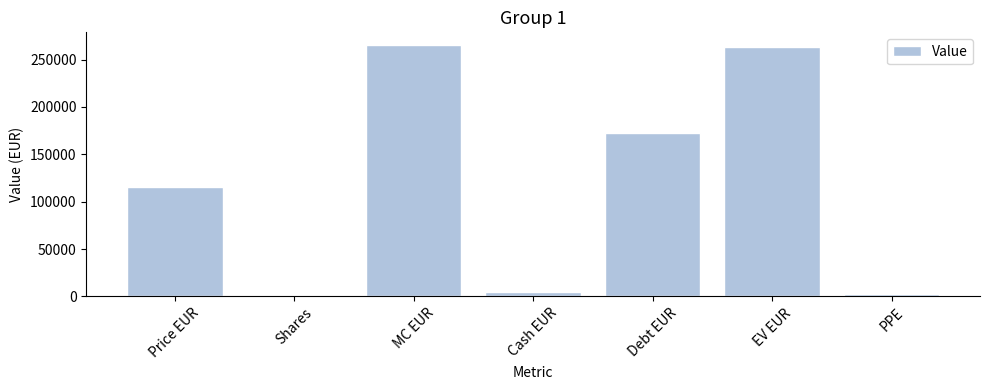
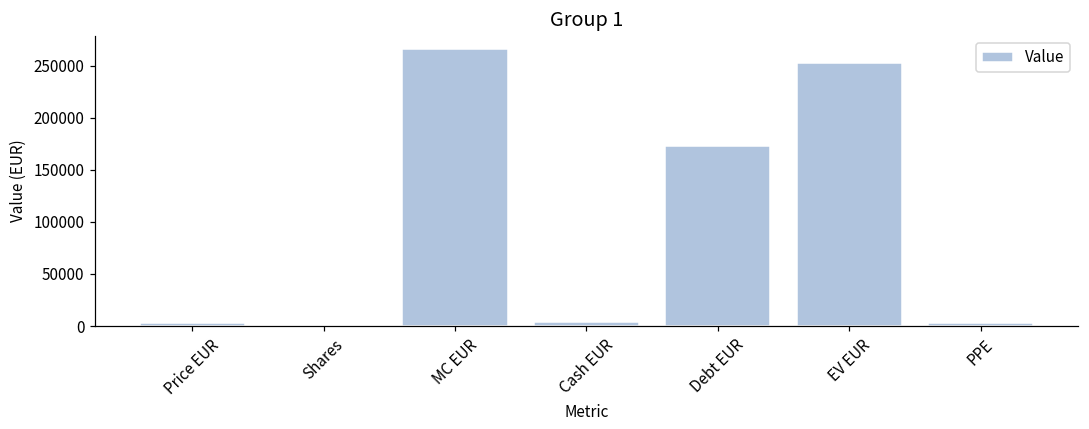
Price EUR: 120000 -> 0
EV EUR: 260000 -> 250000
